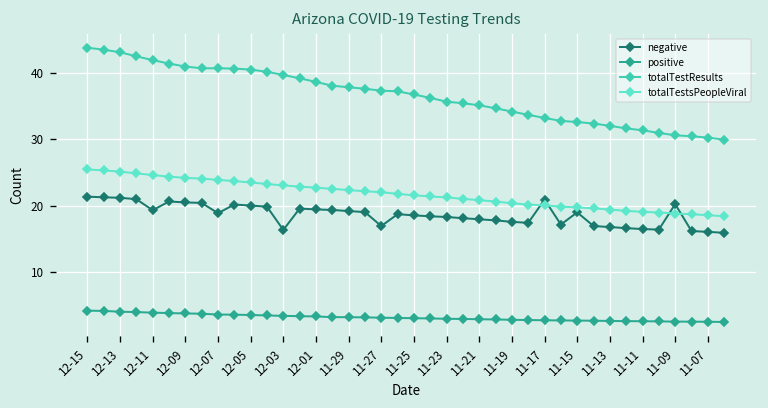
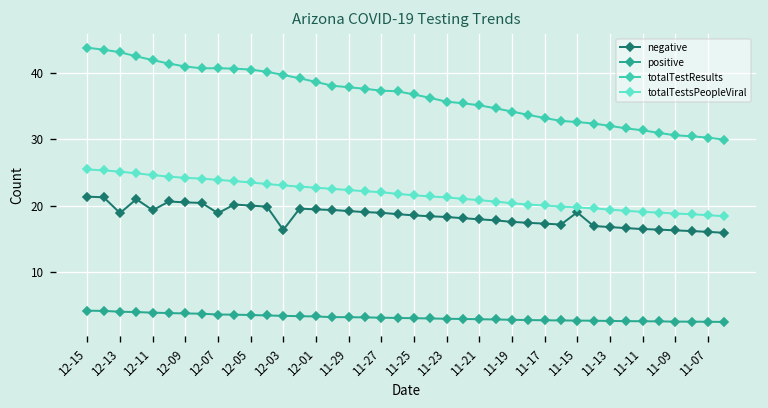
negative, 12-13: 21 -> 19
negative, 11-27: 17 -> 19
negative, 11-17: 21 -> 17
negative, 11-09: 20 -> 16
